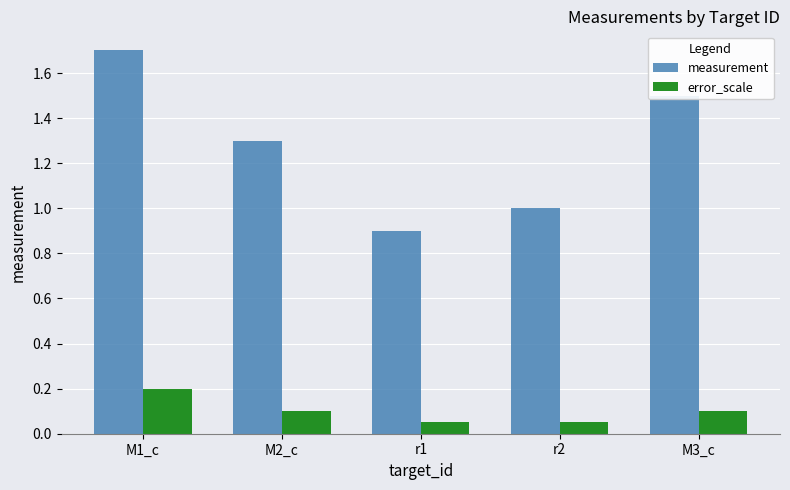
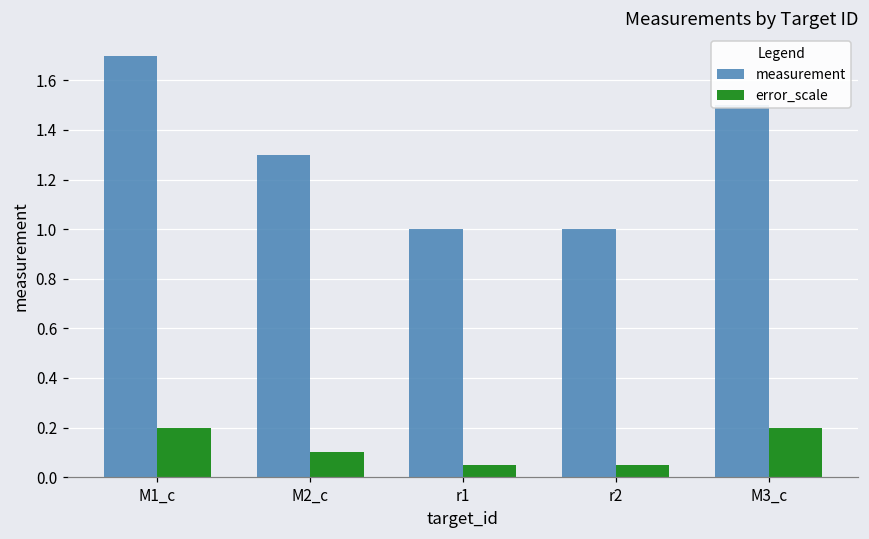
measurement, r1: 0.9 -> 1.0
error_scale, M3_c: 0.1 -> 0.2
